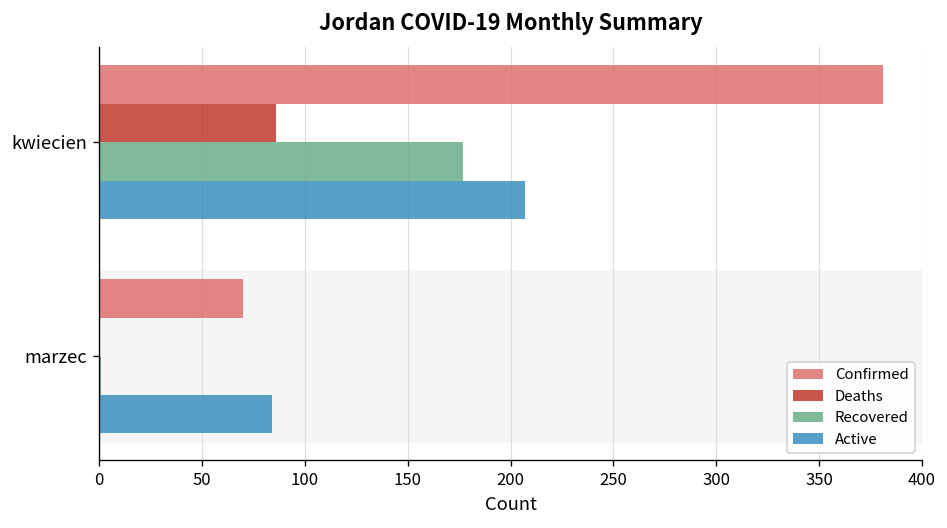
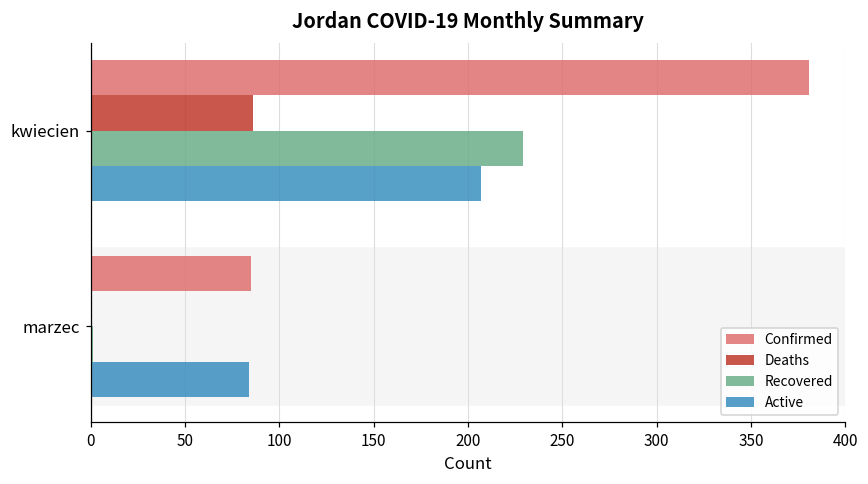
Recovered, kwiecien: 177 -> 229
Confirmed, marzec: 70 -> 85
